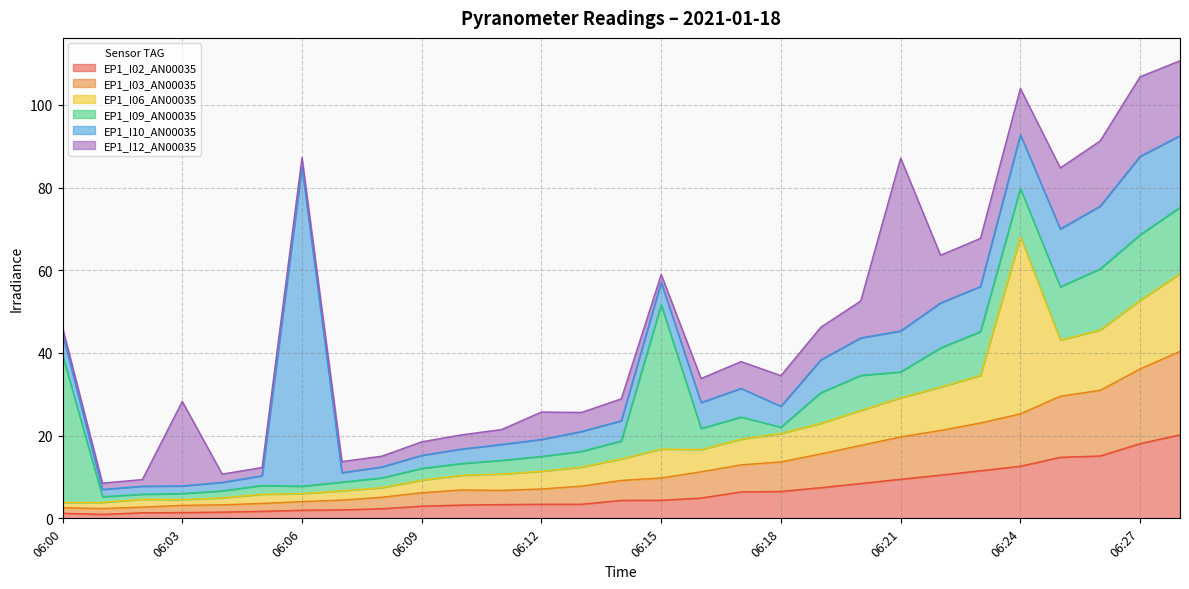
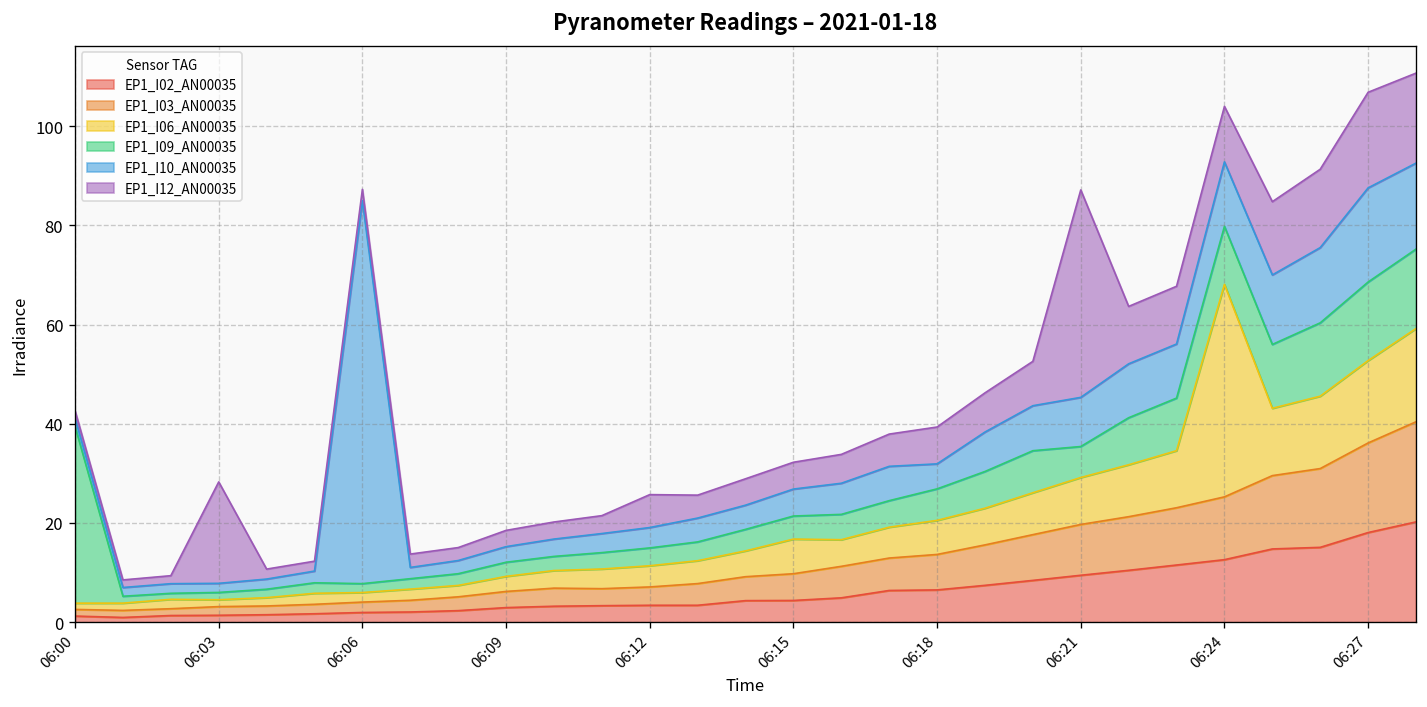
EP1_I10_AN00035, 06:00: 5 -> 2
EP1_I09_AN00035, 06:15: 35 -> 5
EP1_I12_AN00035, 06:15: 2 -> 5
EP1_I09_AN00035, 06:18: 2 -> 6
